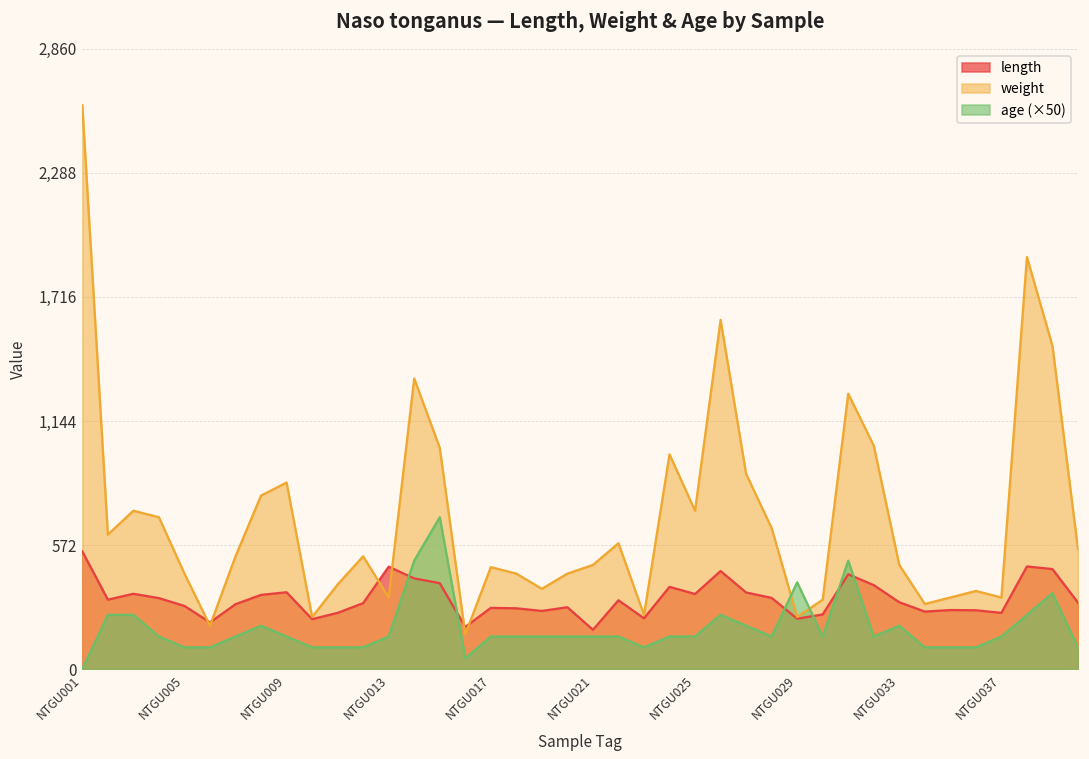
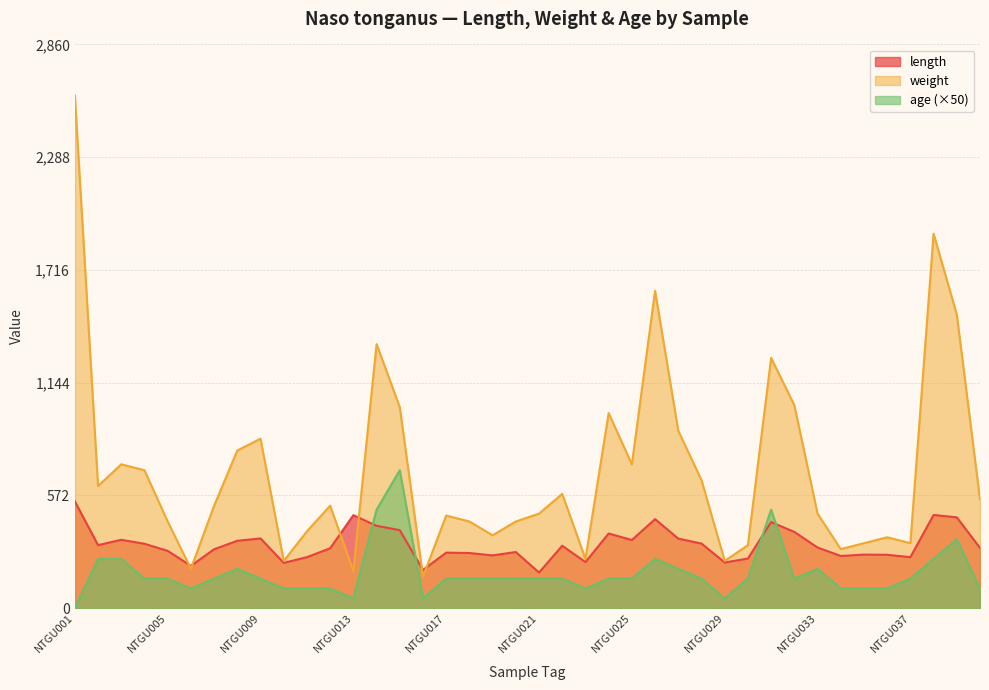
age (×50), NTGU005: 100 -> 150
weight, NTGU013: 330 -> 190
age (×50), NTGU013: 150 -> 50
age (×50), NTGU029: 400 -> 50
